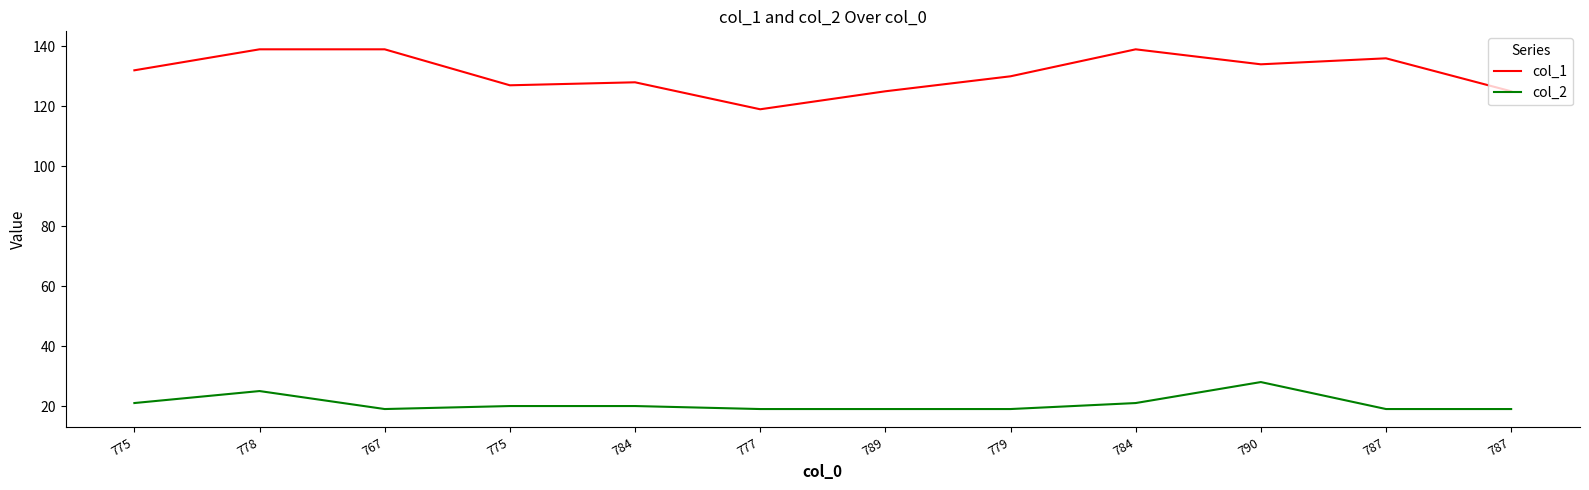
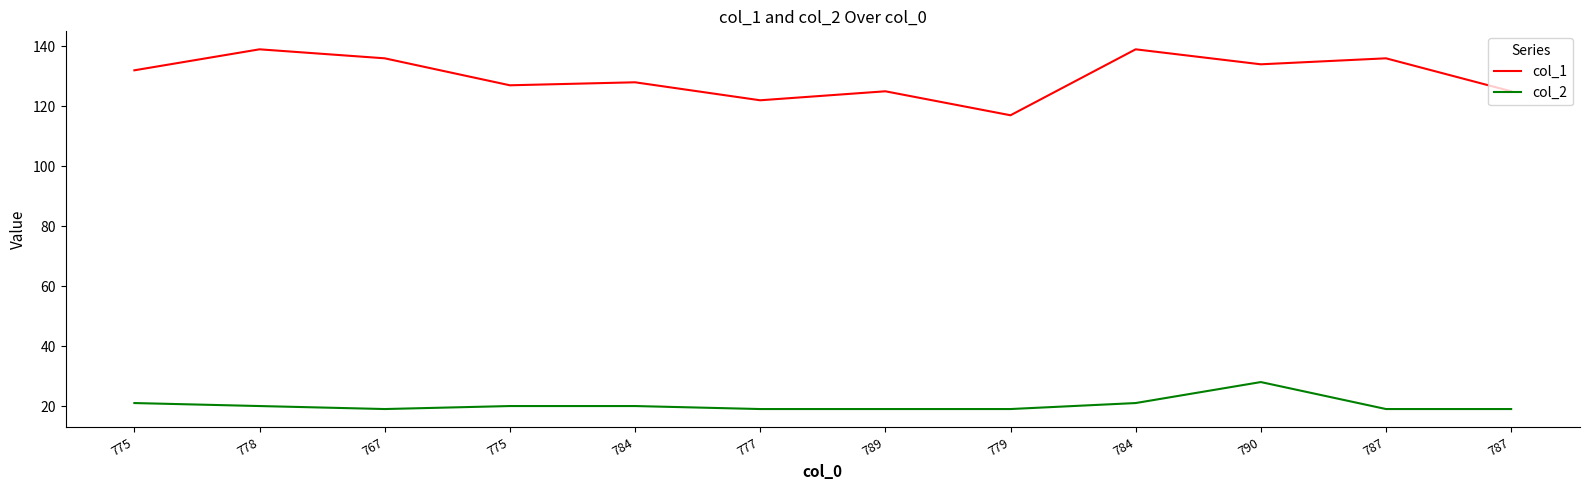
col_2, 778: 25 -> 20
col_1, 767: 139 -> 136
col_1, 777: 119 -> 122
col_1, 779: 130 -> 117
